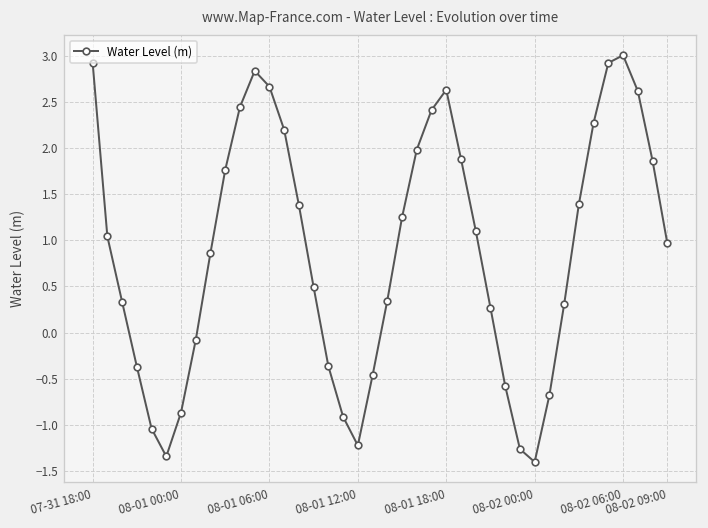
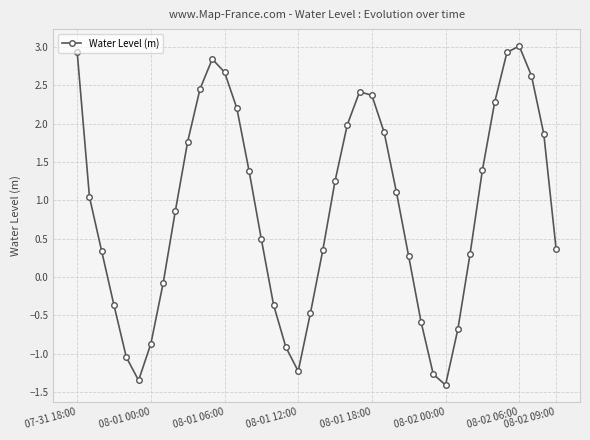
08-01 18:00: 2.6 -> 2.4
08-02 09:00: 1.0 -> 0.4
